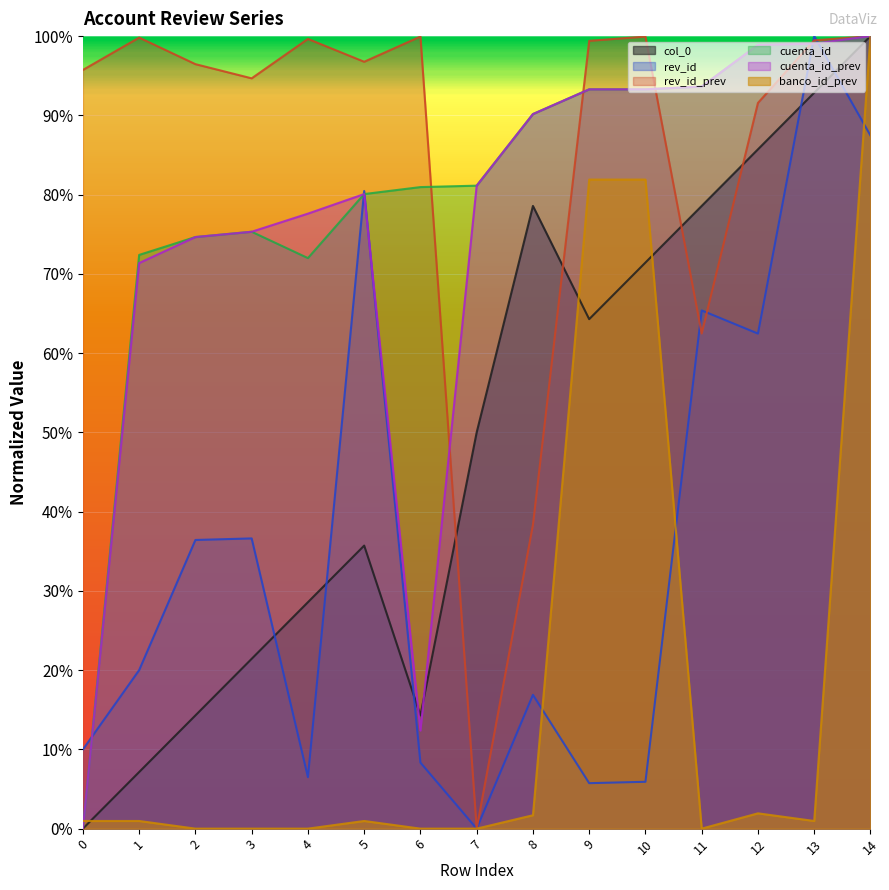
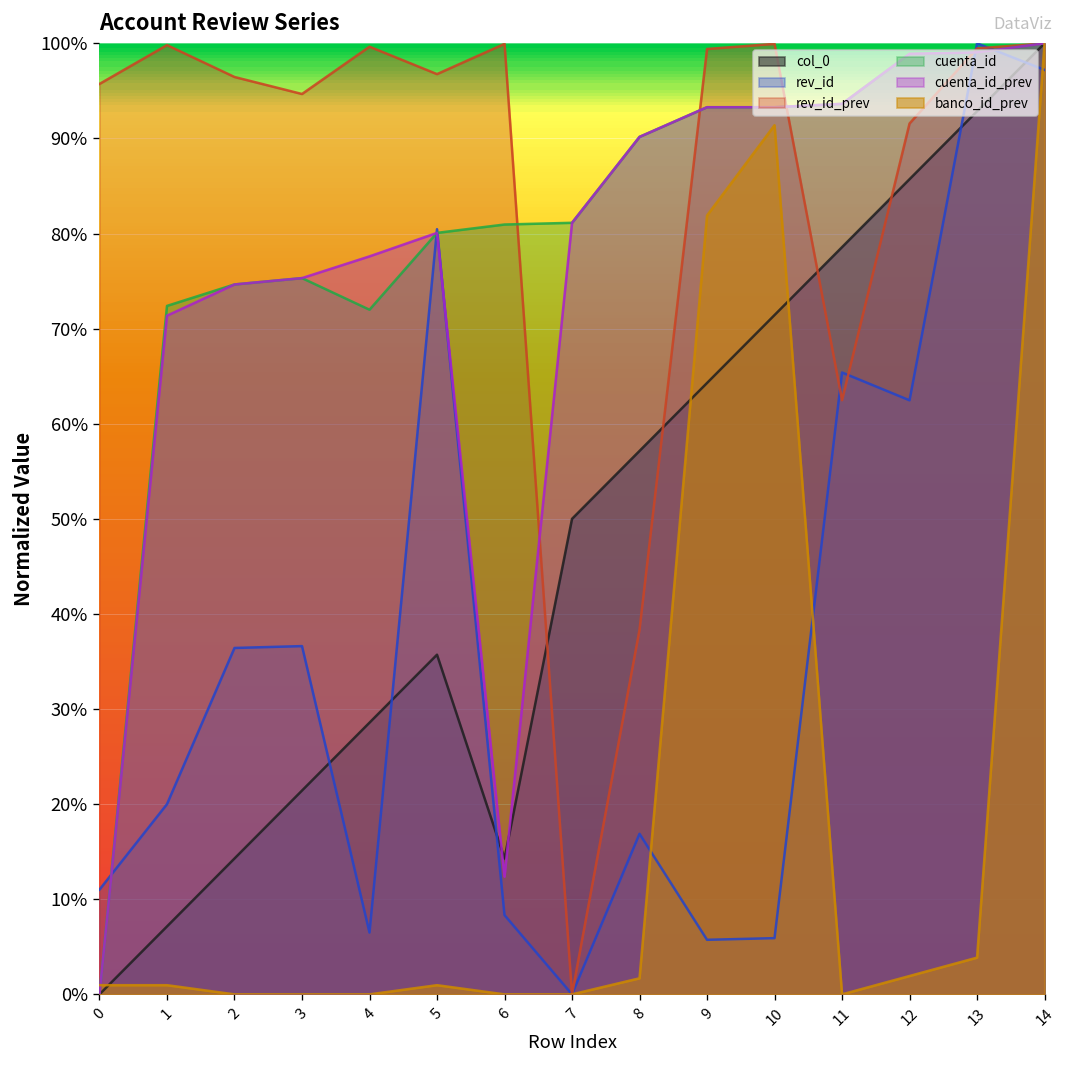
rev_id, 0: 10% -> 11%
col_0, 8: 79% -> 57%
banco_id_prev, 10: 82% -> 91%
banco_id_prev, 13: 1% -> 4%
rev_id, 14: 87% -> 97%
